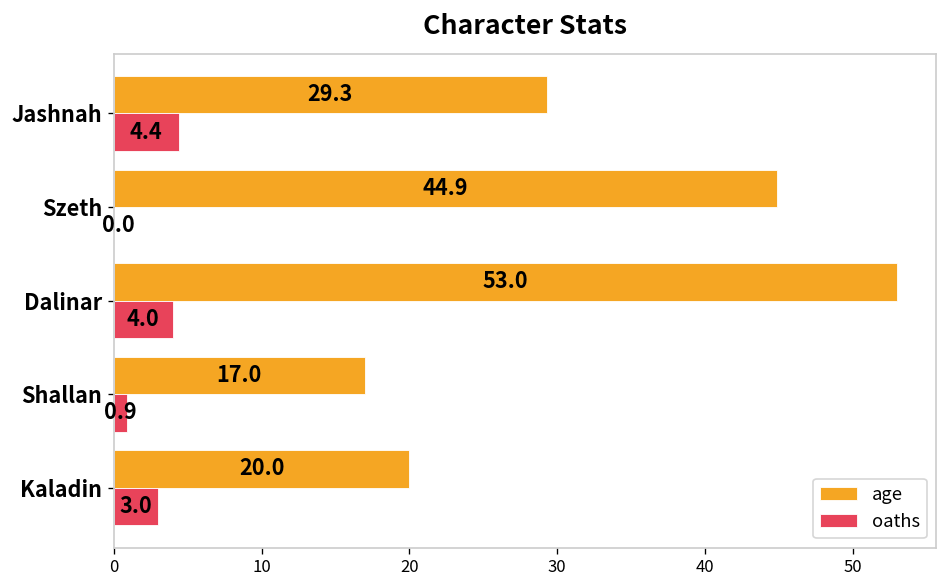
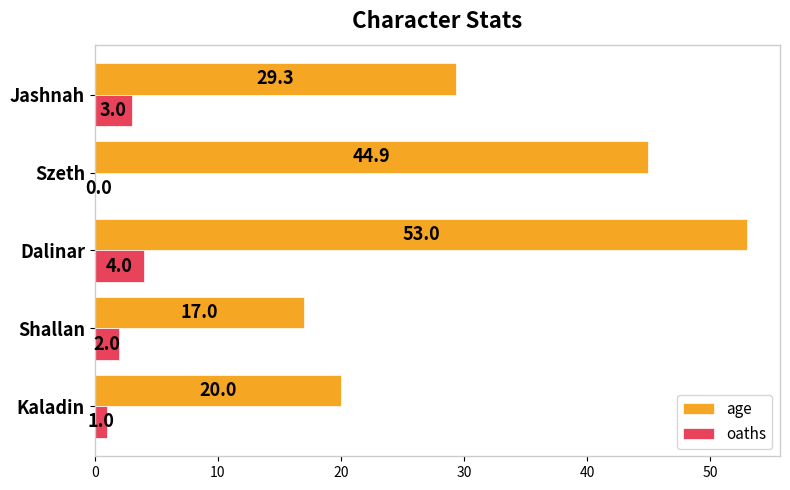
oaths, Jashnah: 4.4 -> 3.0
oaths, Shallan: 0.9 -> 2.0
oaths, Kaladin: 3.0 -> 1.0
